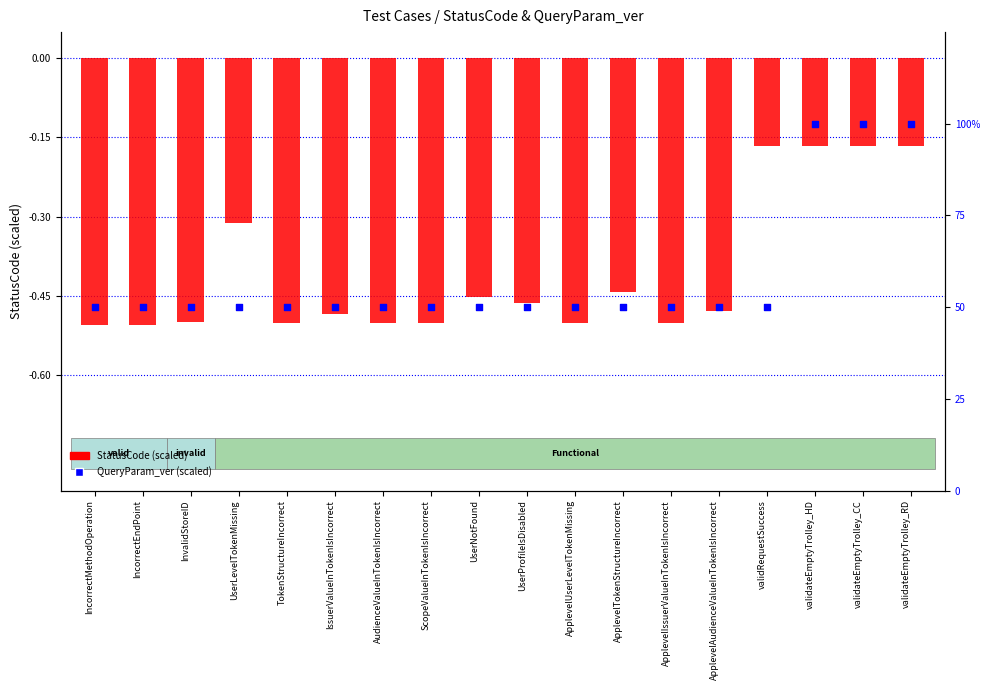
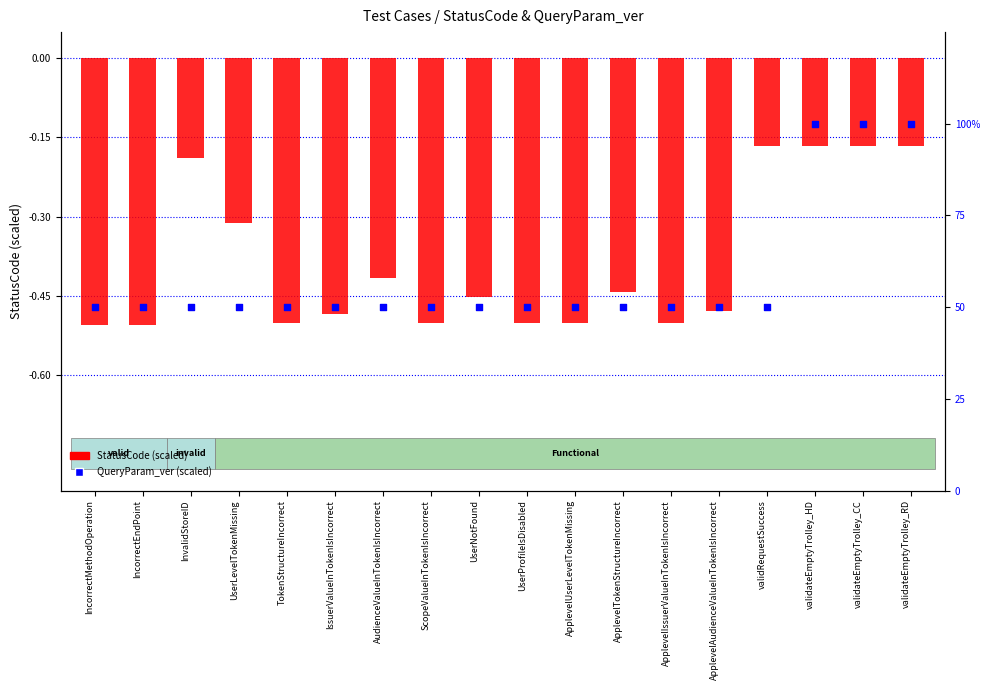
StatusCode (scaled), InvalidStoreID: -0.50 -> -0.19
StatusCode (scaled), AudienceValueInTokenIsIncorrect: -0.50 -> -0.42
StatusCode (scaled), UserProfileIsDisabled: -0.46 -> -0.50
